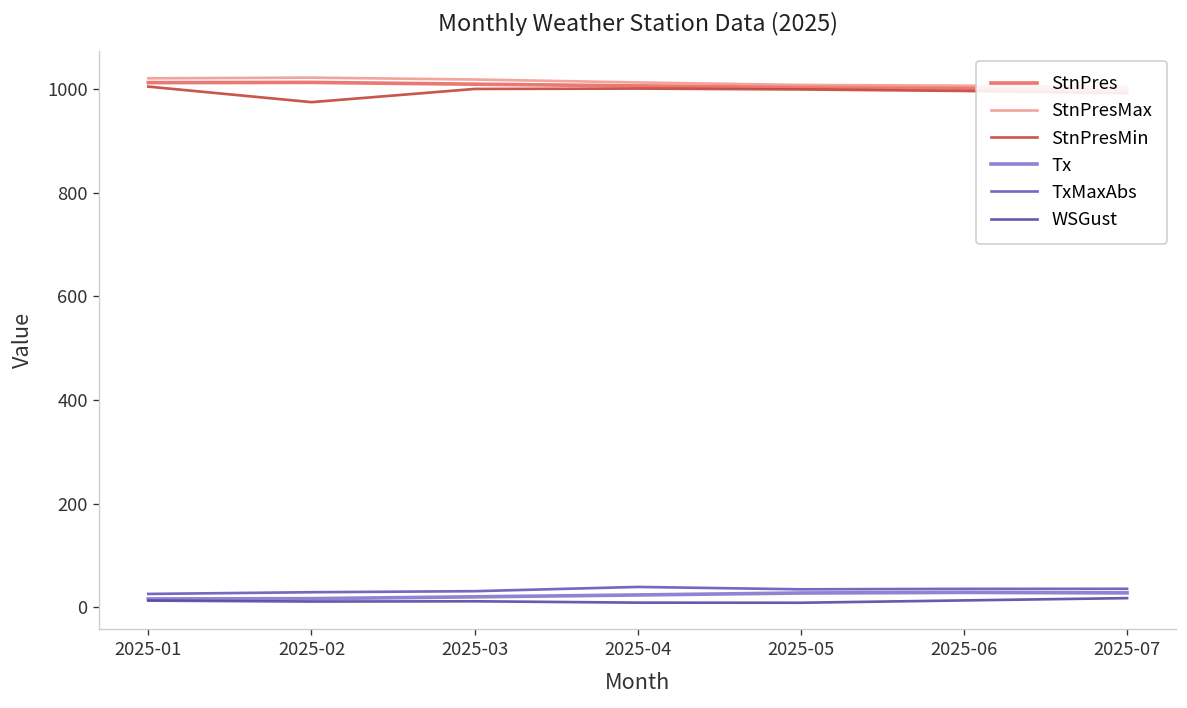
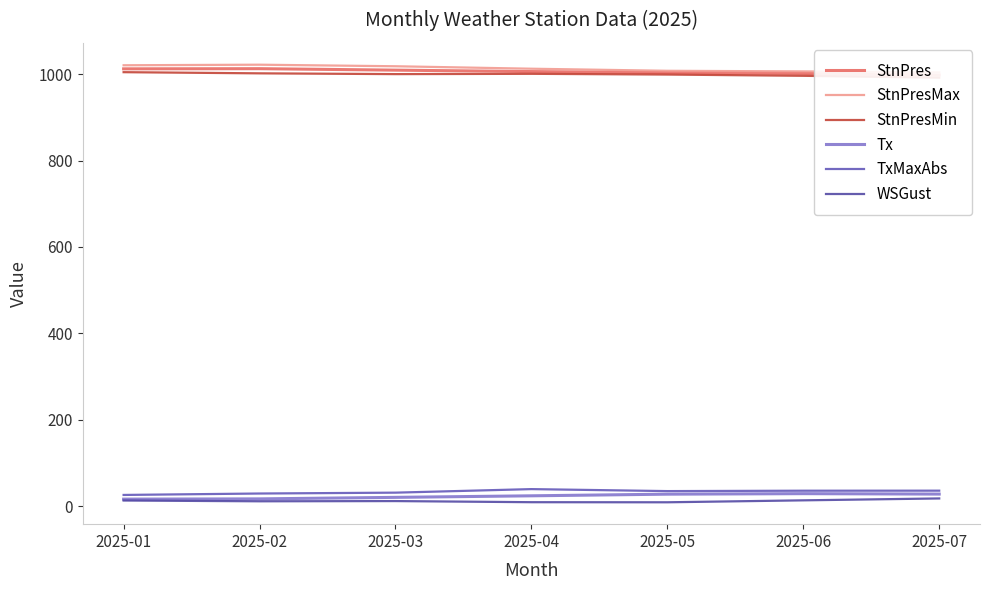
StnPresMin, 2025-02: 970 -> 1000
